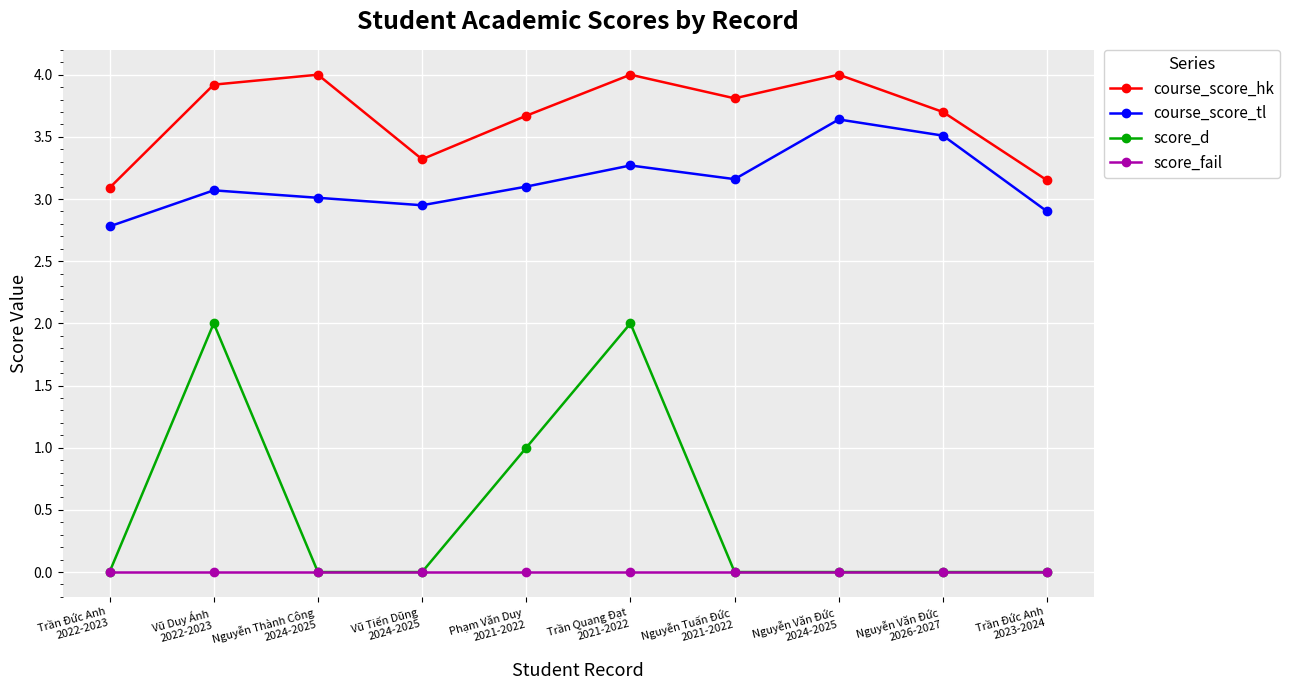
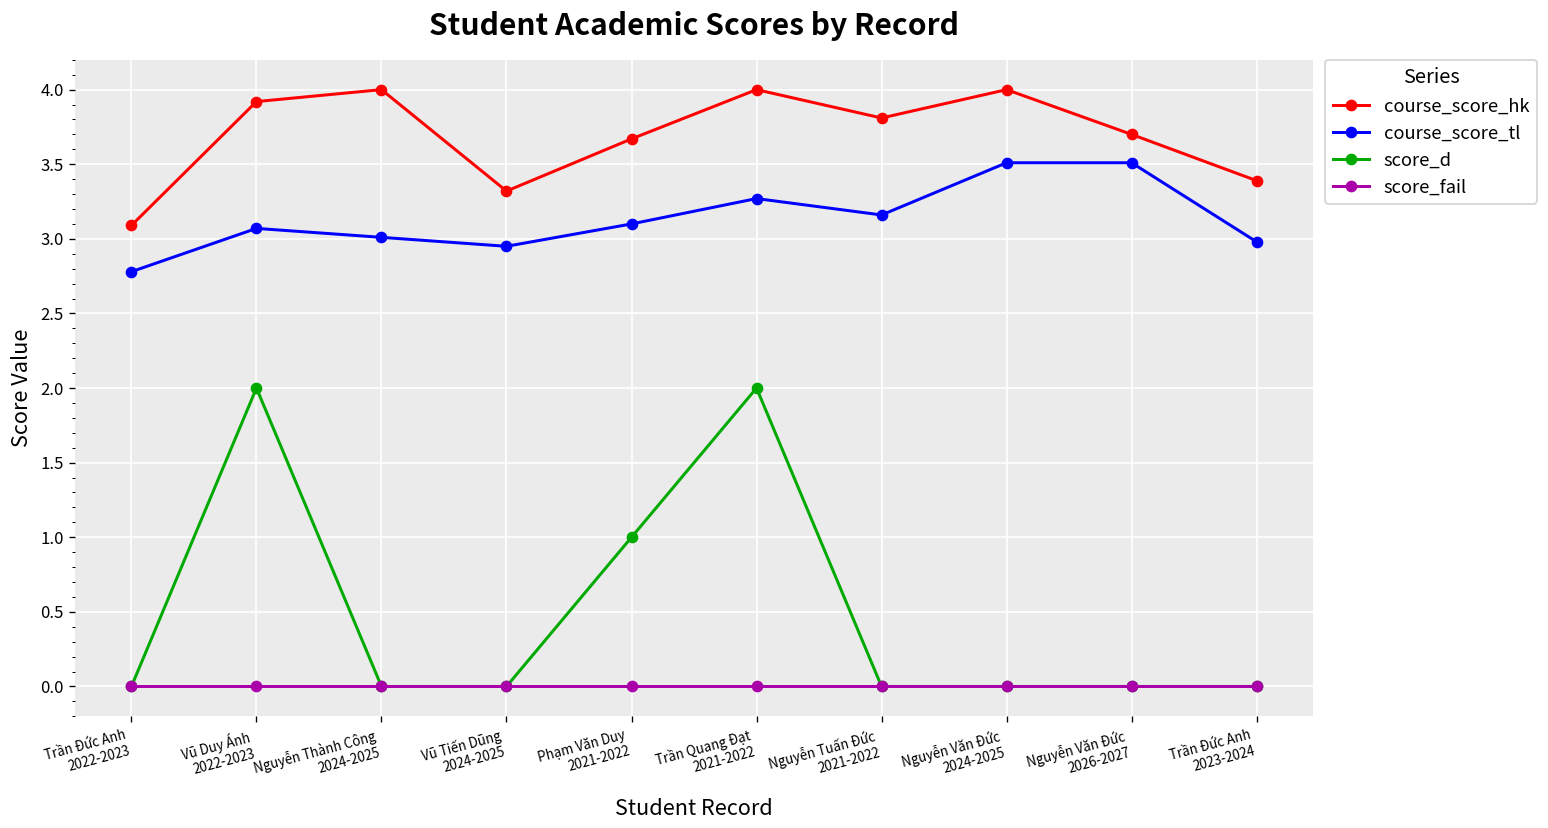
course_score_tl, Nguyễn Văn Đức 2024-2025: 3.64 -> 3.51
course_score_hk, Trần Đức Anh 2023-2024: 3.15 -> 3.39
course_score_tl, Trần Đức Anh 2023-2024: 2.90 -> 2.98
